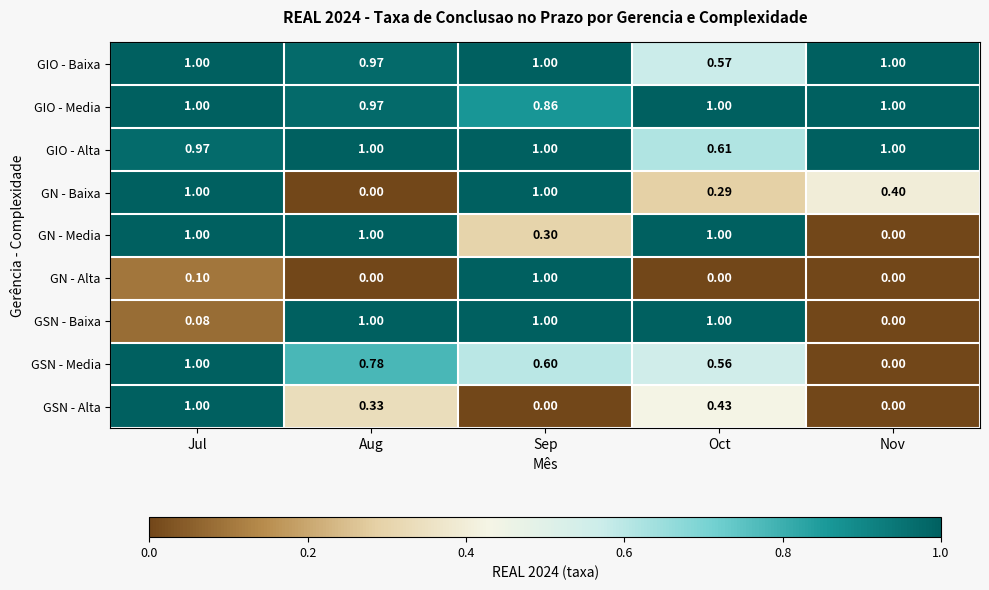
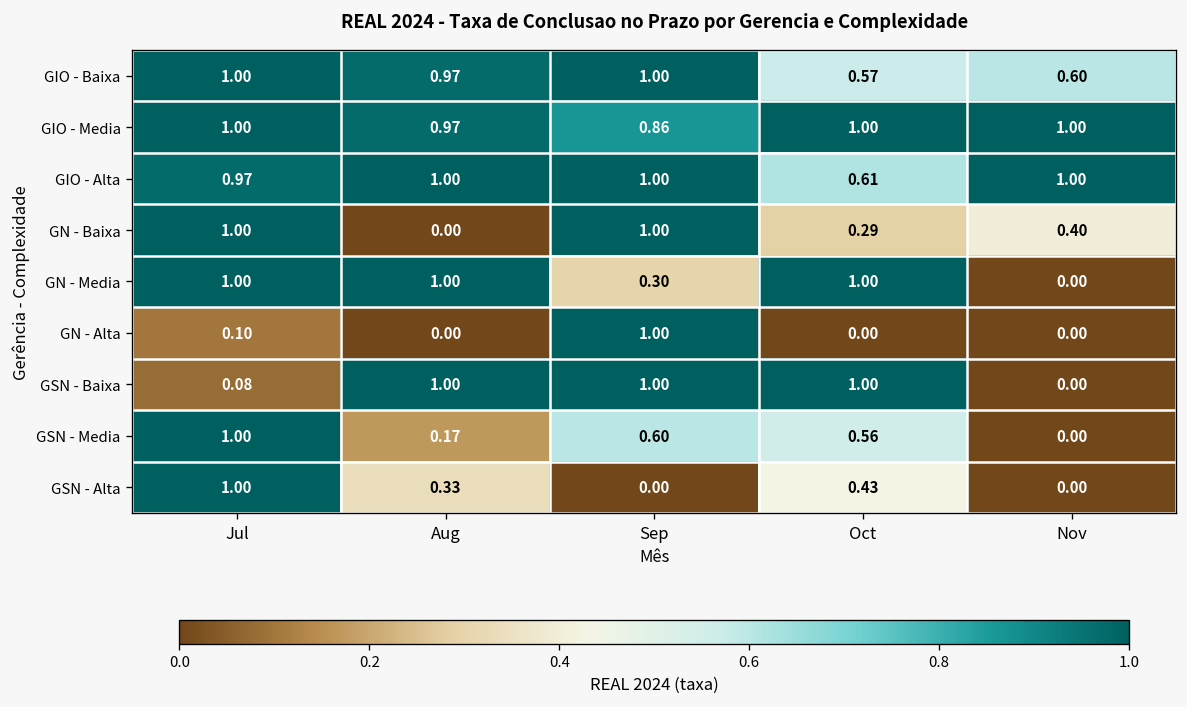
GIO - Baixa, Nov: 1.00 -> 0.60
GSN - Media, Aug: 0.78 -> 0.17
